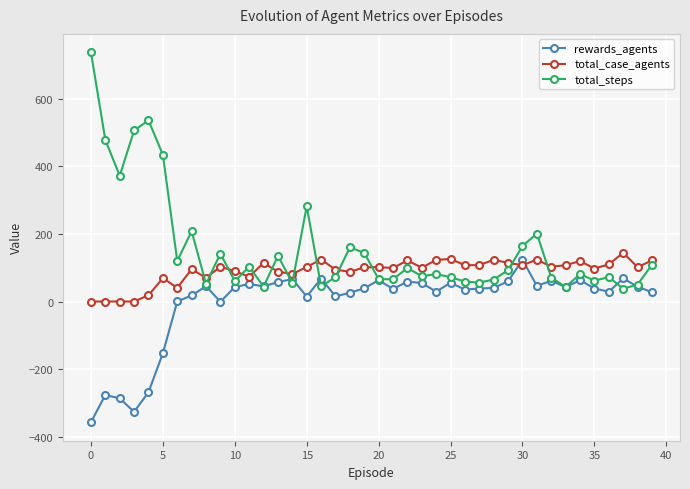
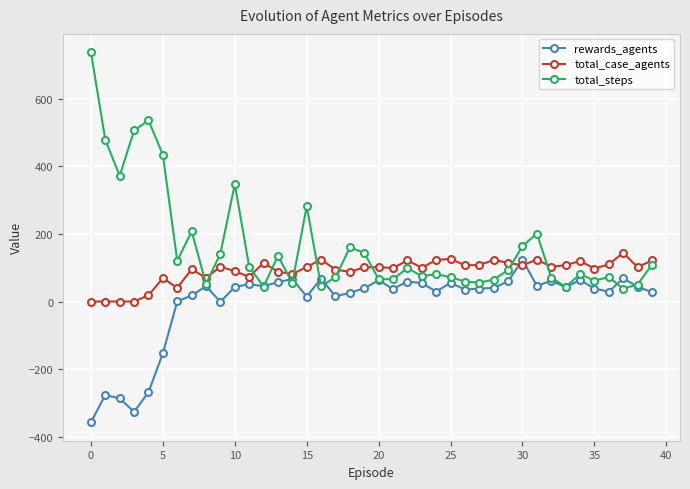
total_steps, 10: 60 -> 350
